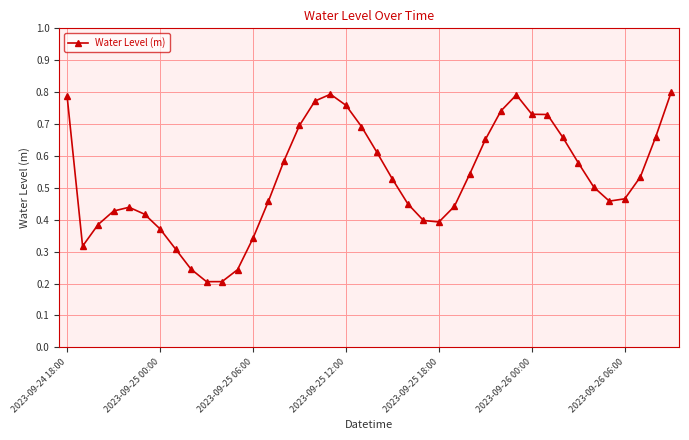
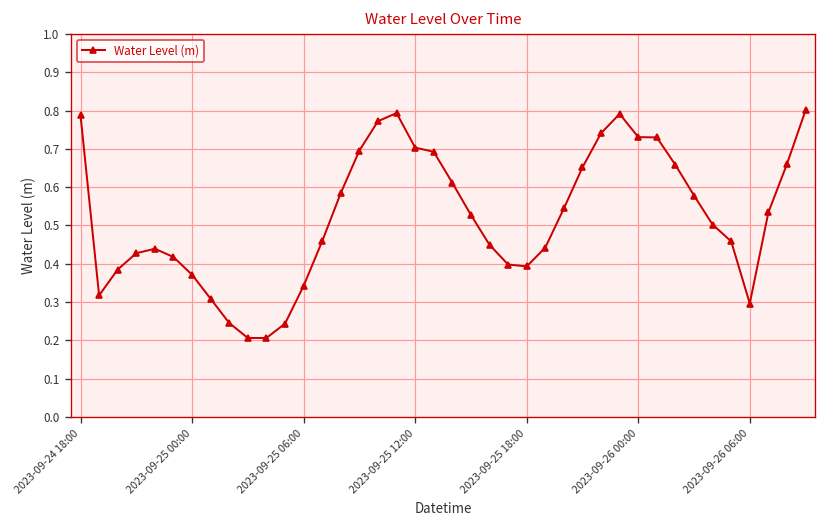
2023-09-25 12:00: 0.76 -> 0.70
2023-09-26 06:00: 0.47 -> 0.30
